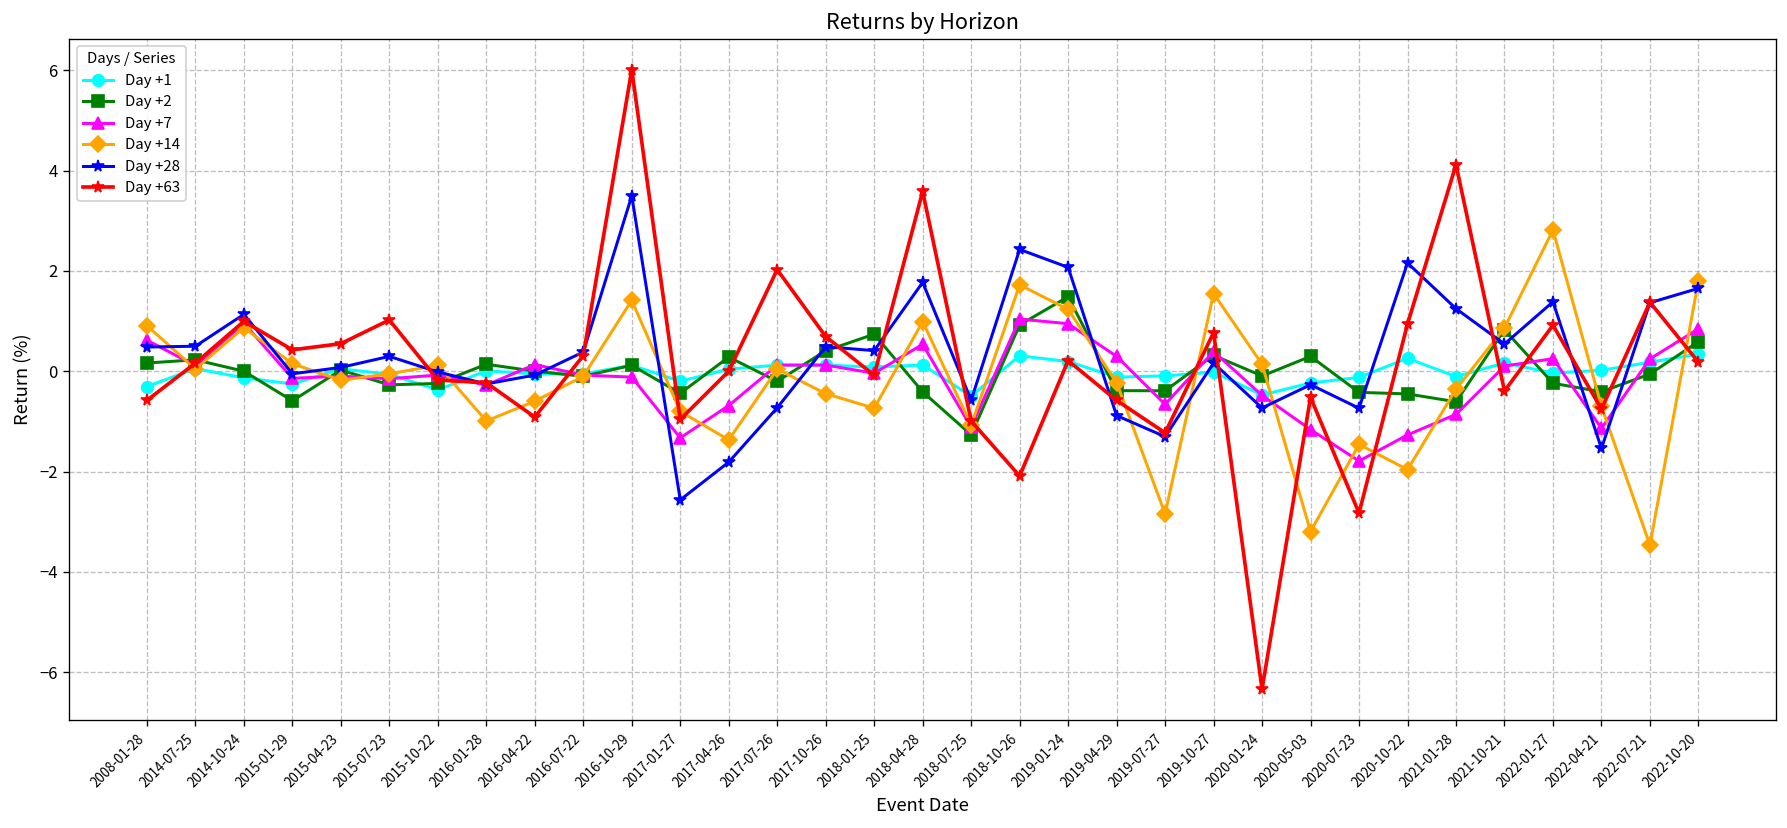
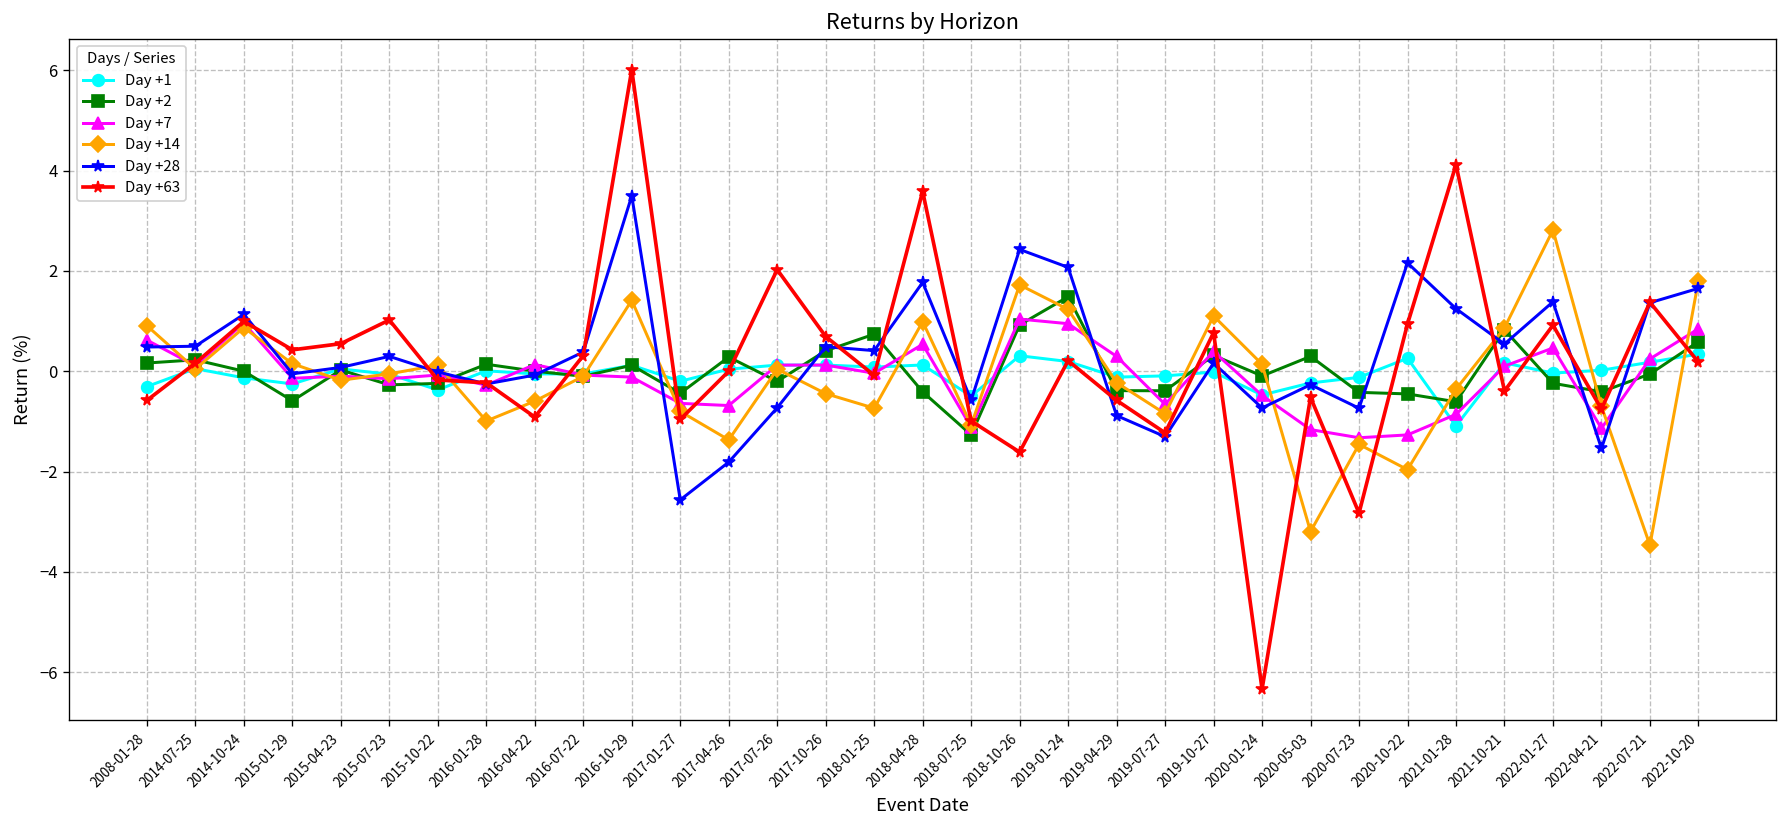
Day +7, 2017-01-27: -1.3 -> -0.6
Day +63, 2018-10-26: -2.1 -> -1.6
Day +14, 2019-07-27: -2.8 -> -0.8
Day +14, 2019-10-27: 1.5 -> 1.1
Day +7, 2020-07-23: -1.8 -> -1.3
Day +1, 2021-01-28: -0.1 -> -1.1
Day +7, 2022-01-27: 0.3 -> 0.5
